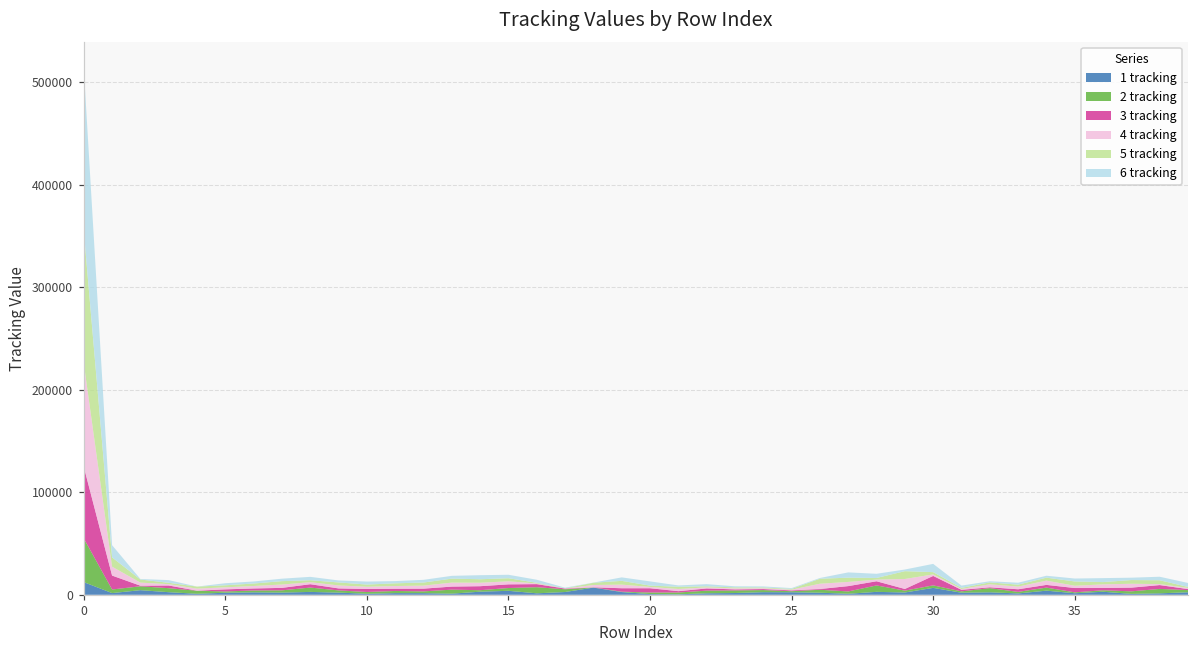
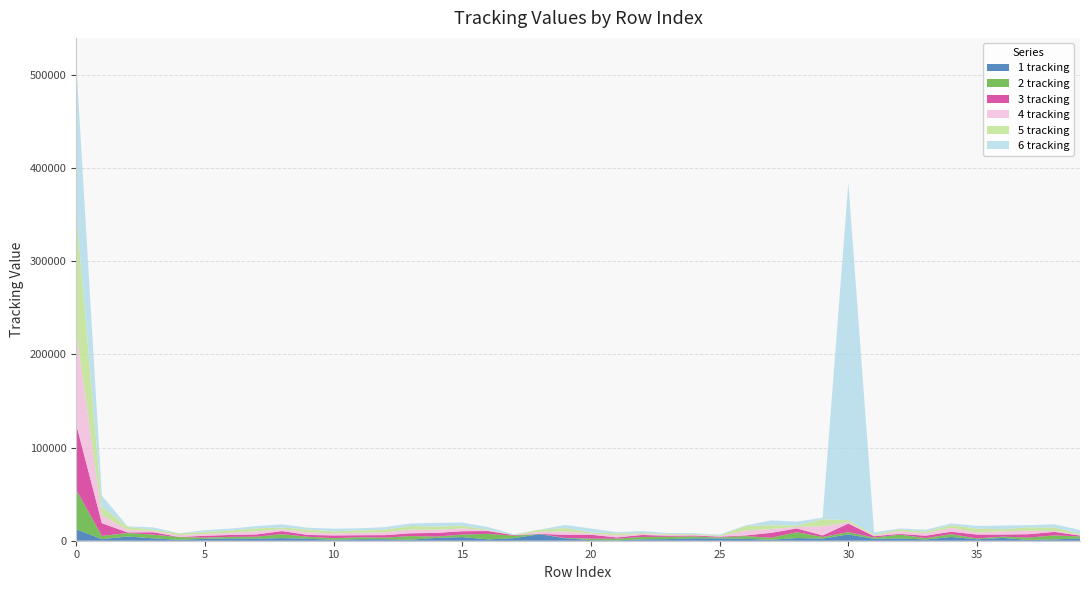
6 tracking, 30: 10000 -> 360000
